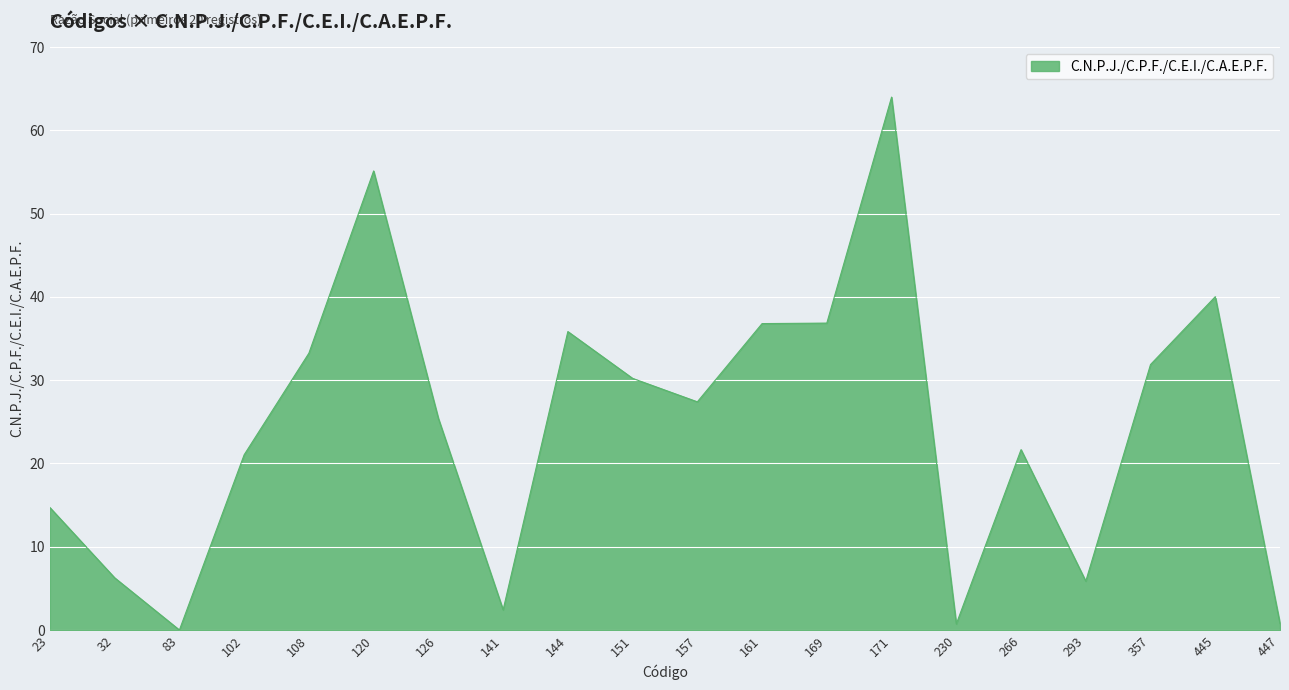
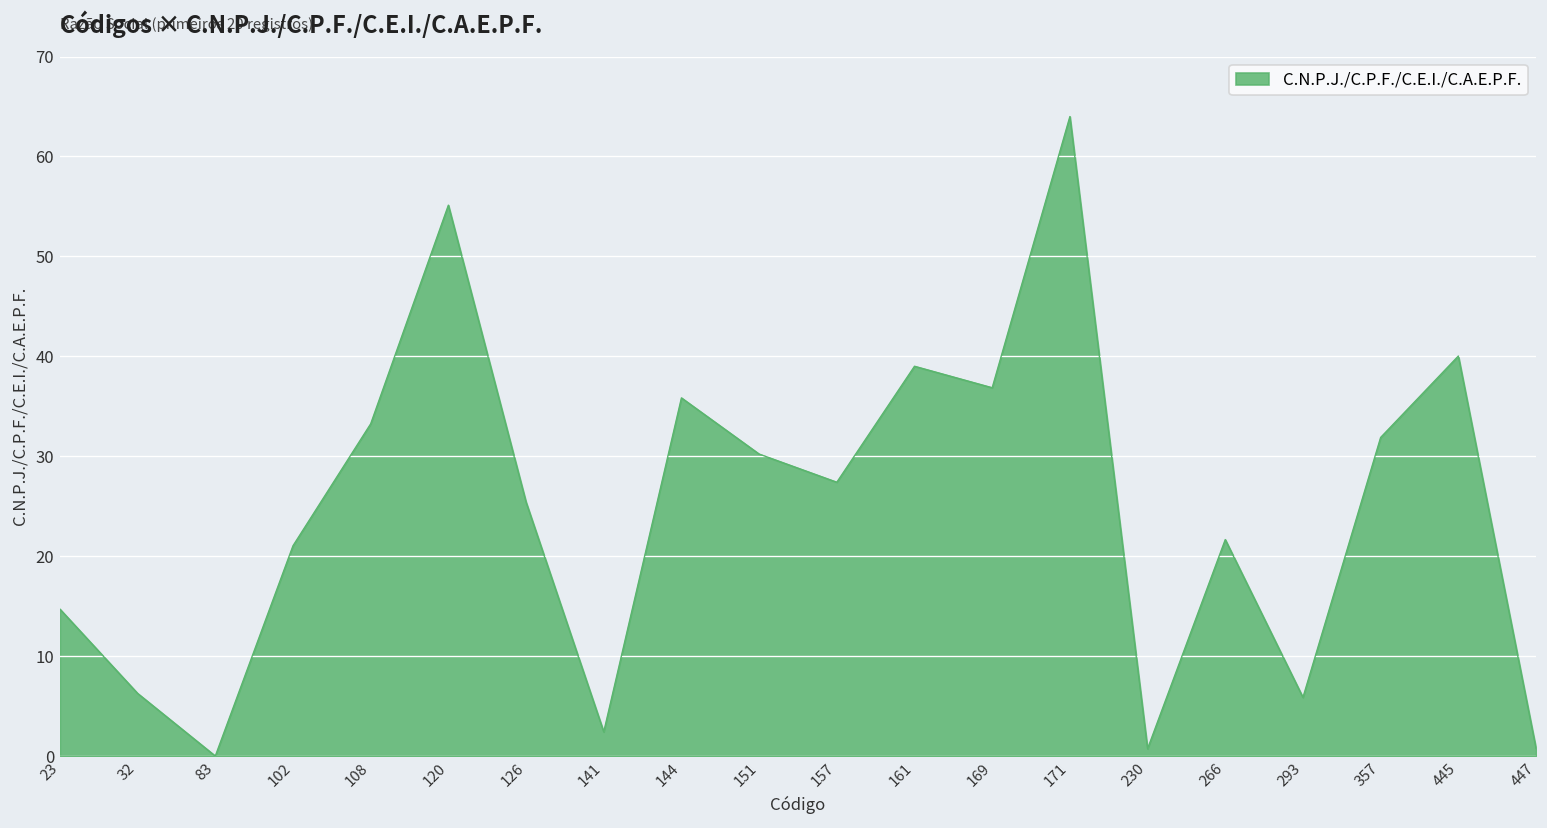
161: 37 -> 39
